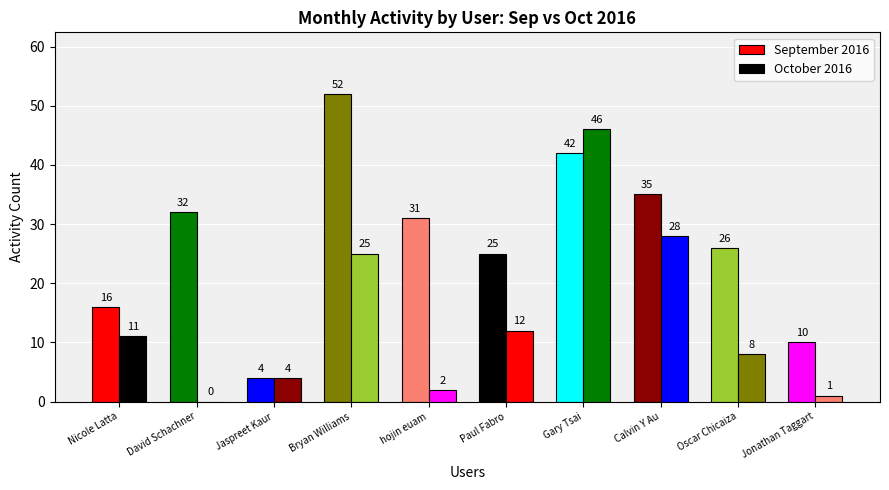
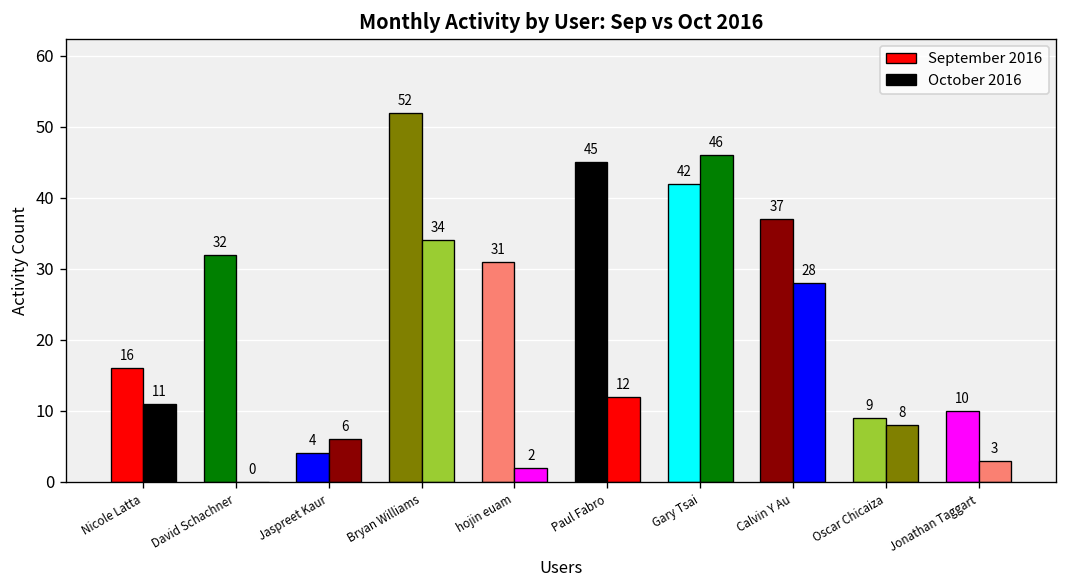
October 2016, Jaspreet Kaur: 4 -> 6
October 2016, Bryan Williams: 25 -> 34
September 2016, Paul Fabro: 25 -> 45
September 2016, Calvin Y Au: 35 -> 37
September 2016, Oscar Chicaiza: 26 -> 9
October 2016, Jonathan Taggart: 1 -> 3
